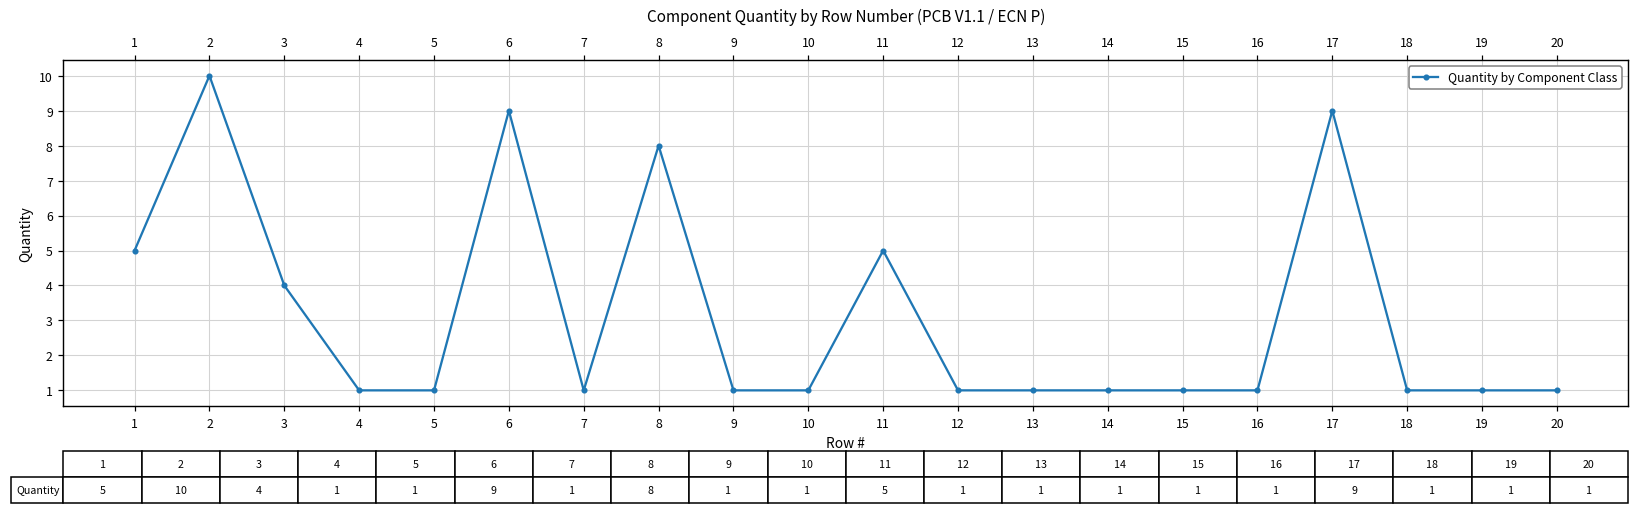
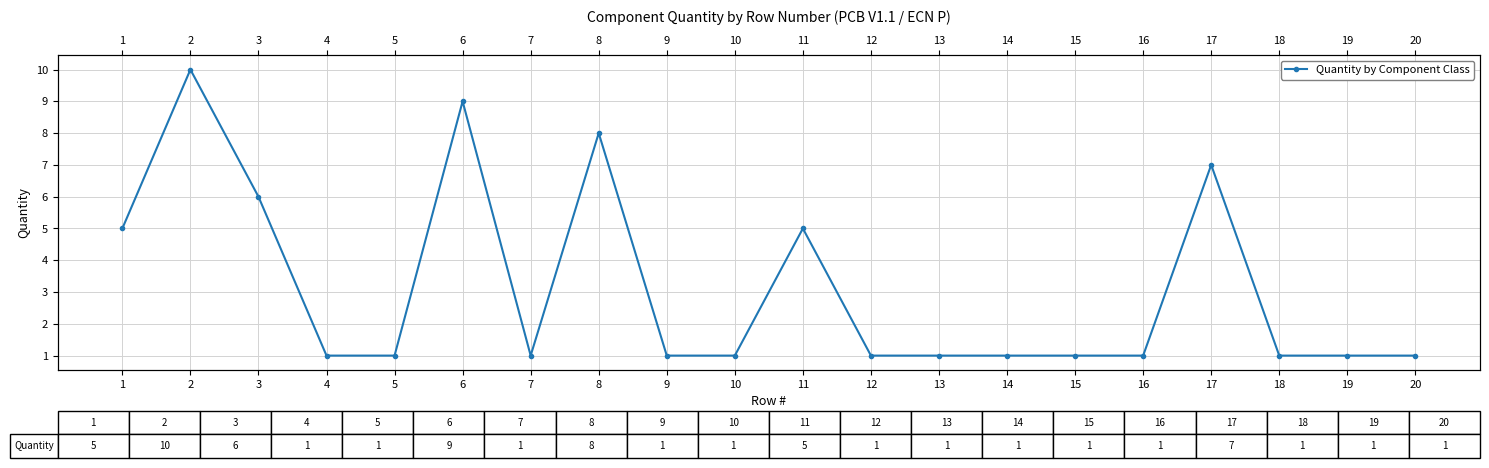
3: 4 -> 6
17: 9 -> 7
